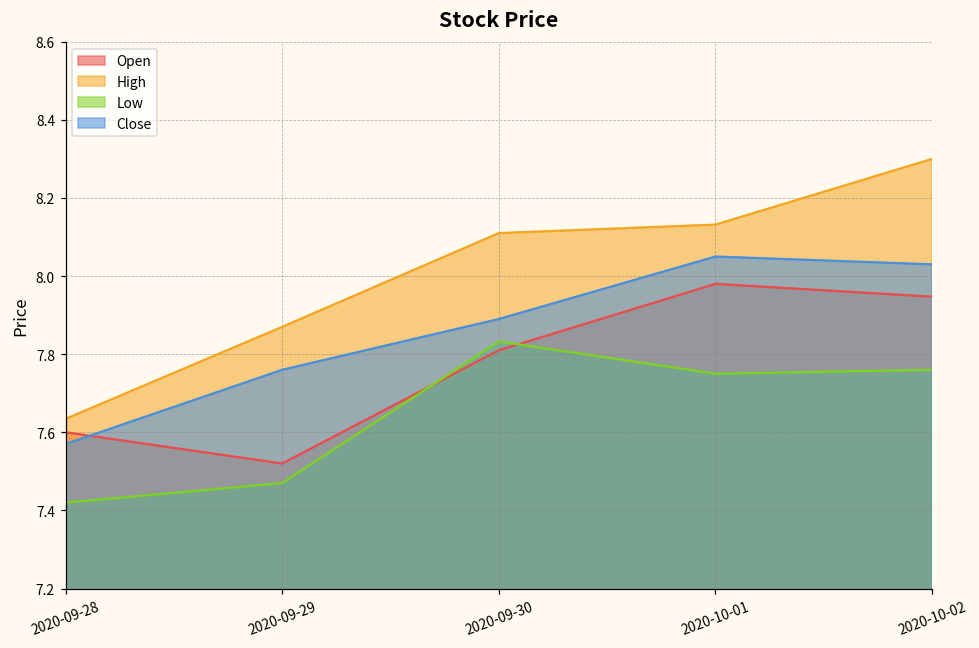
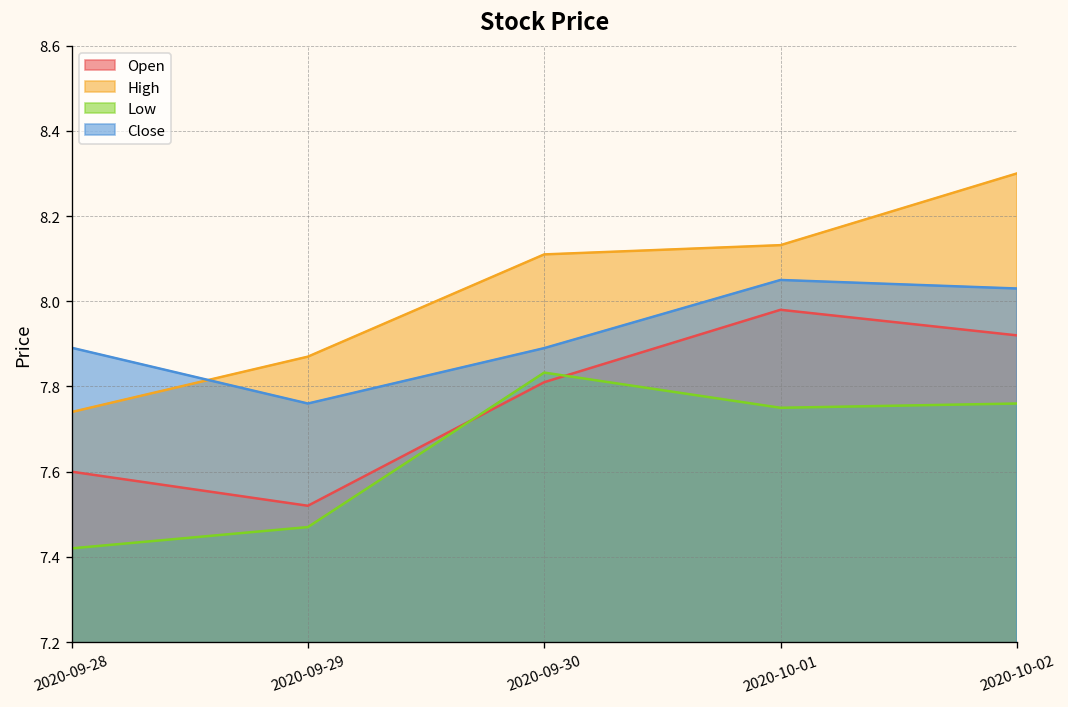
High, 2020-09-28: 7.63 -> 7.74
Close, 2020-09-28: 7.57 -> 7.89
Open, 2020-10-02: 7.95 -> 7.92
